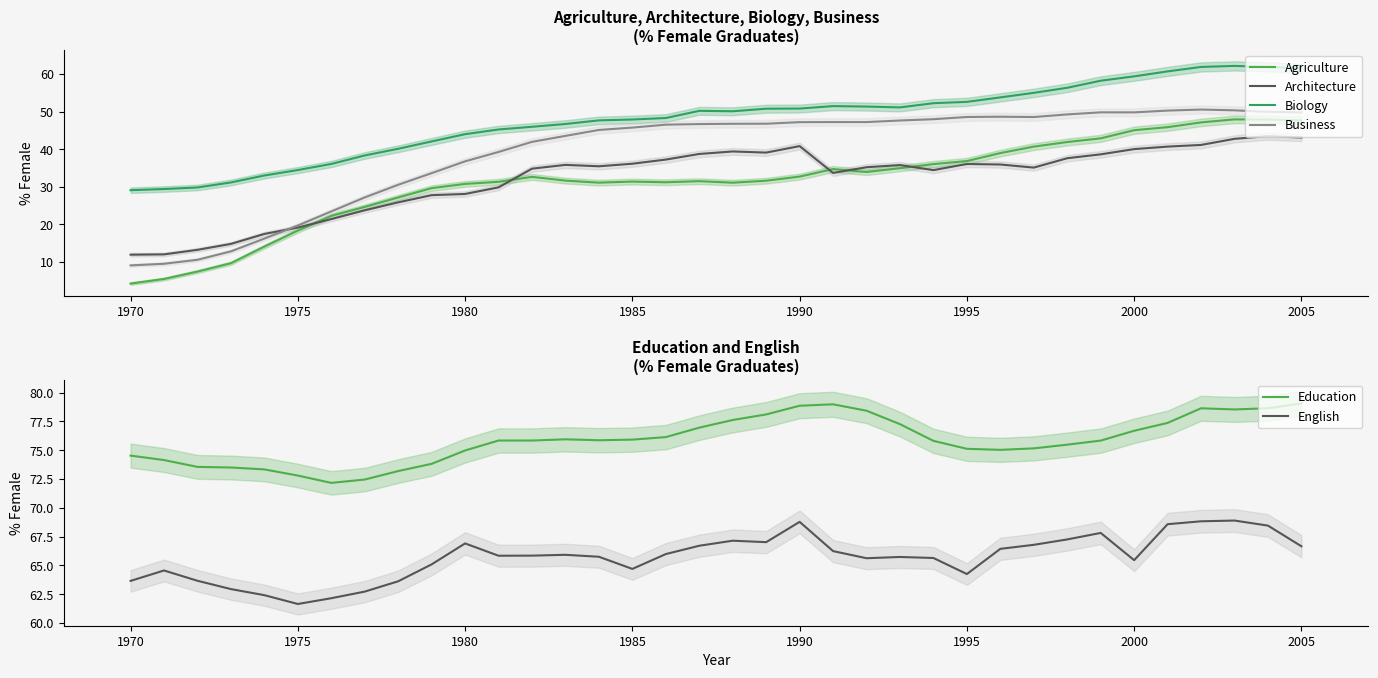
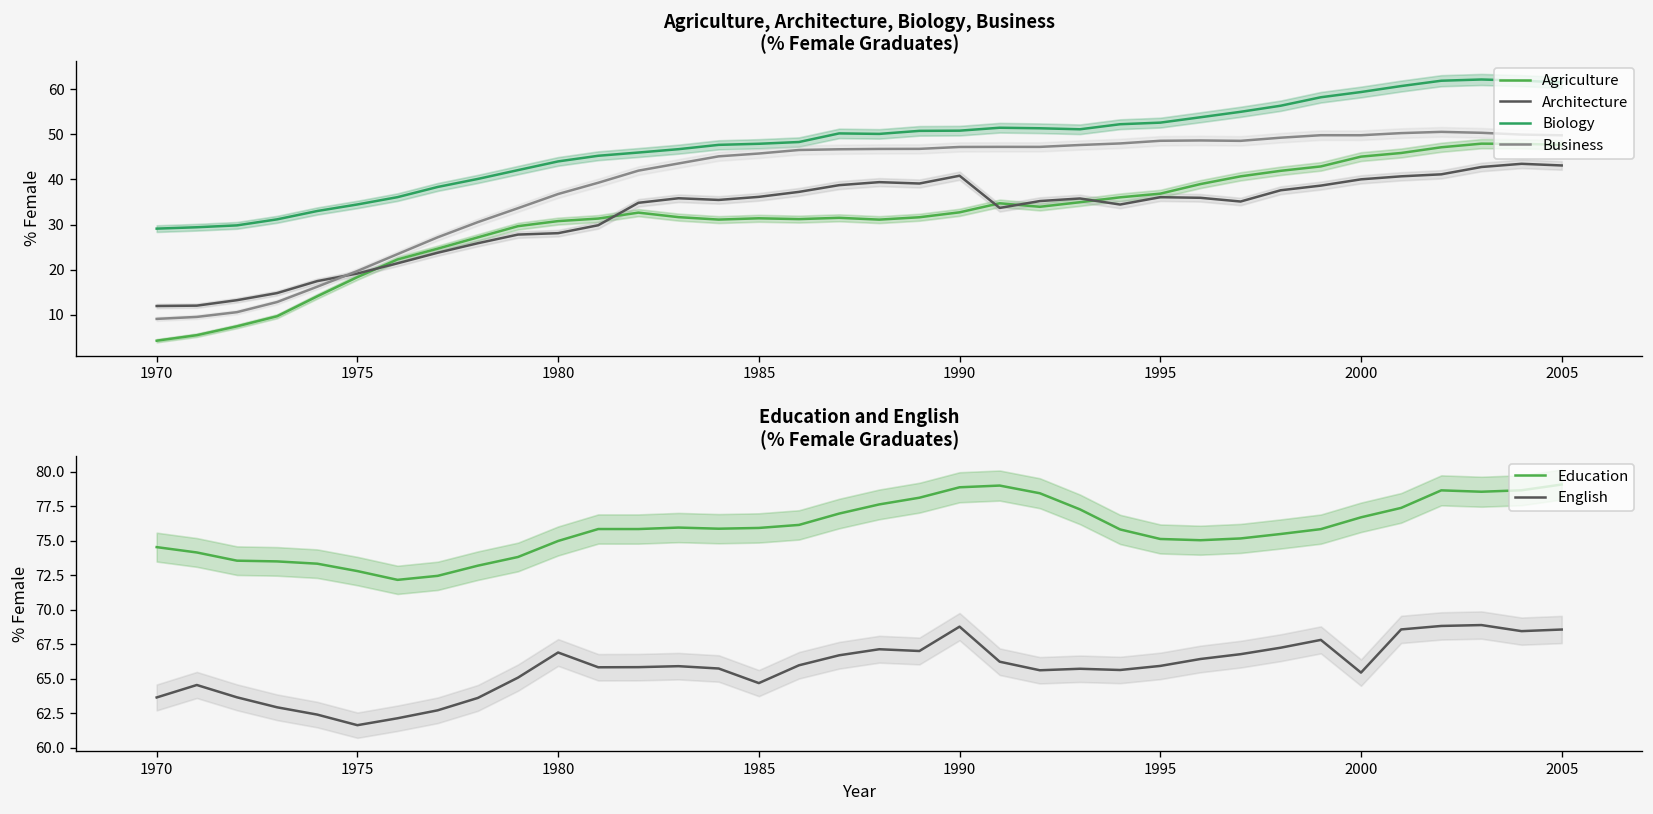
Education and English (% Female Graduates), English, 1995: 64.2 -> 65.9
Education and English (% Female Graduates), English, 2005: 66.7 -> 68.6
